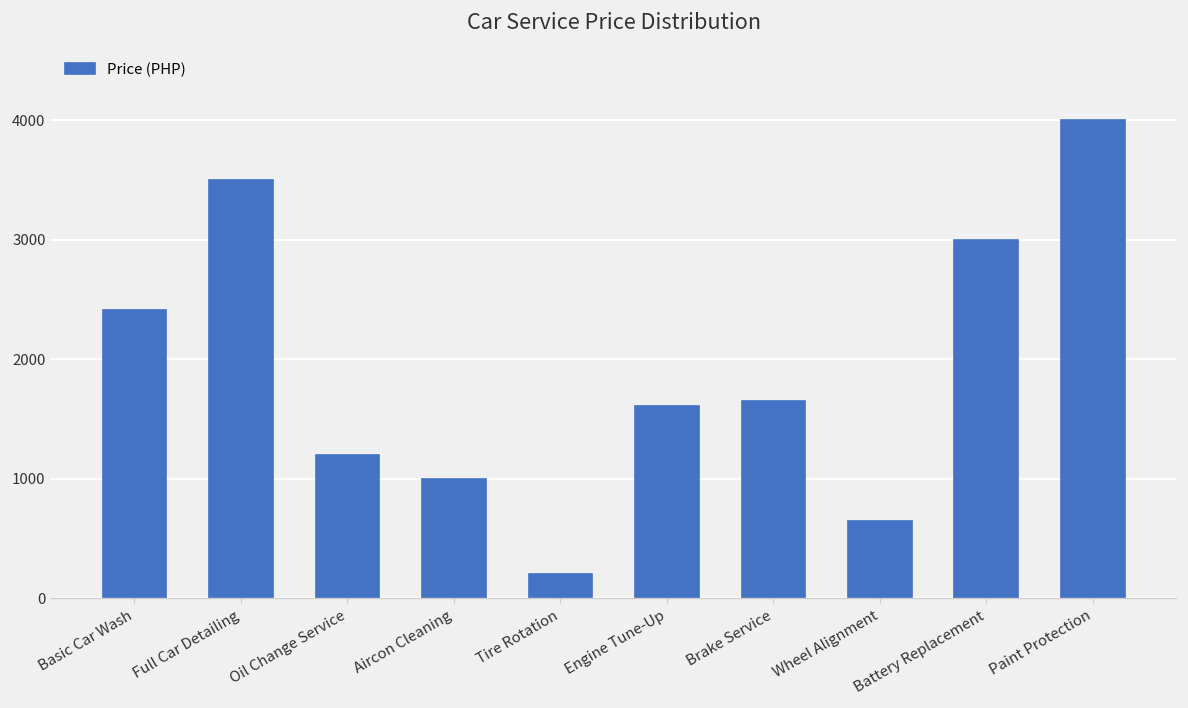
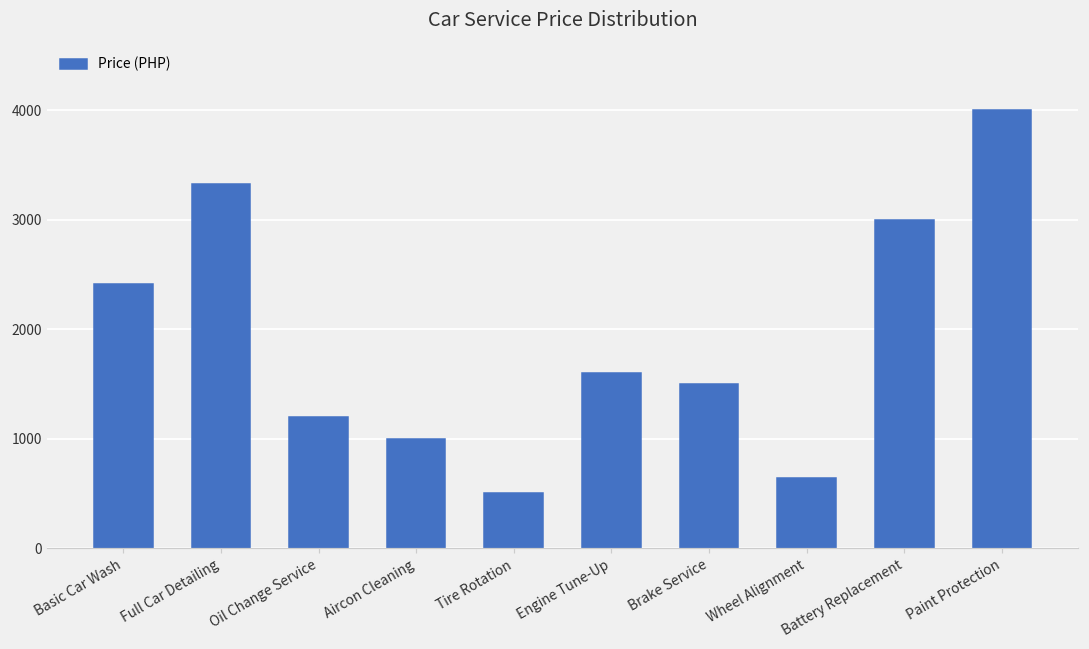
Full Car Detailing: 3500 -> 3300
Tire Rotation: 200 -> 500
Brake Service: 1700 -> 1500
